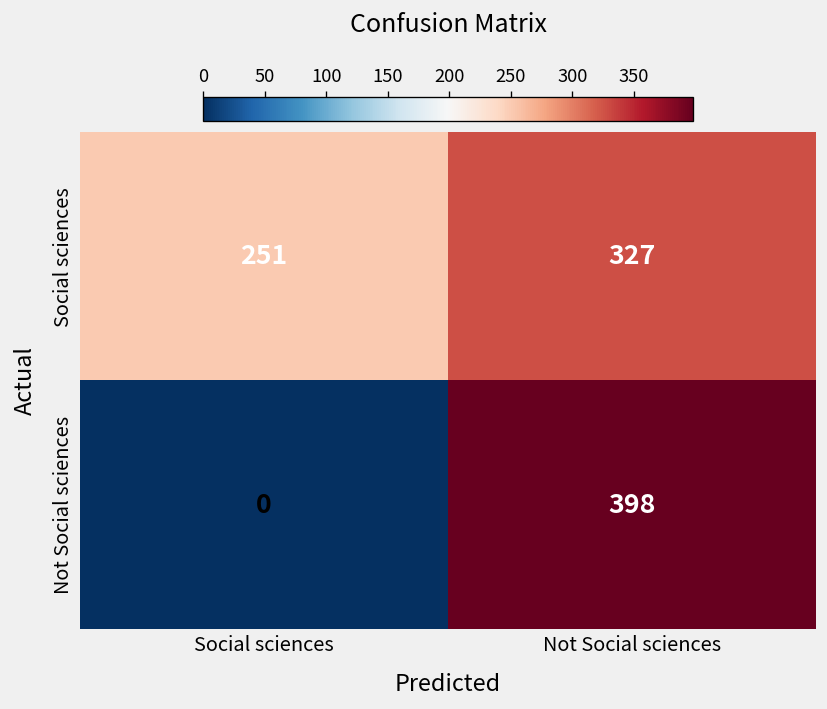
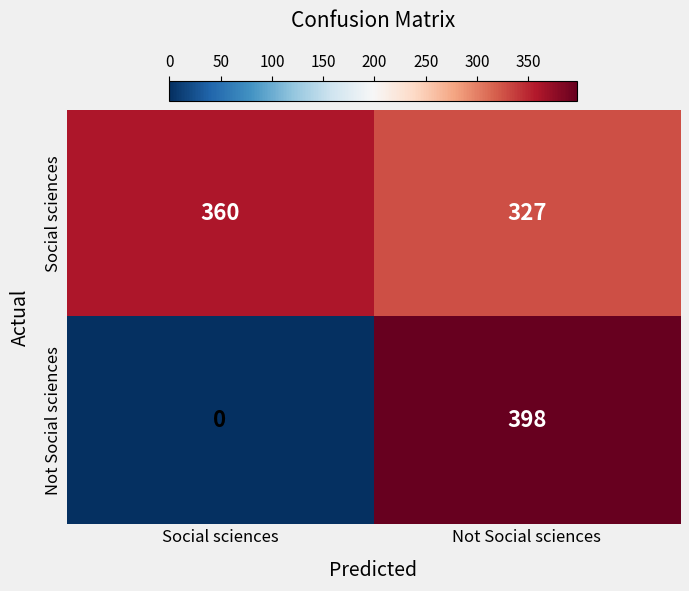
Social sciences, Social sciences: 251 -> 360
